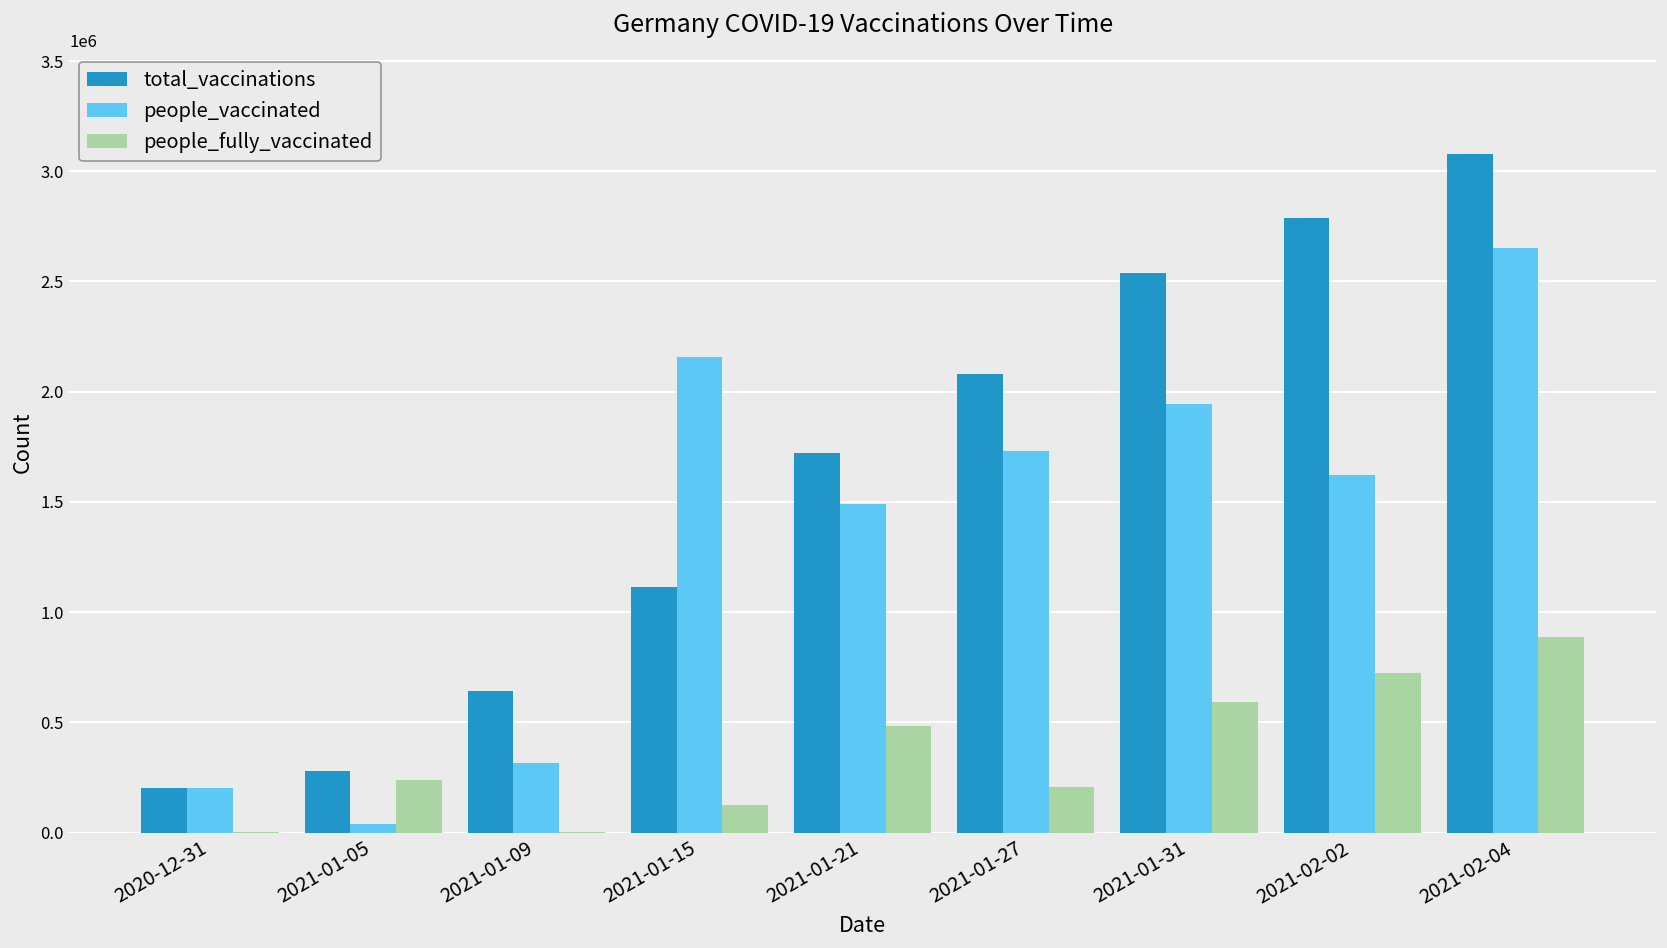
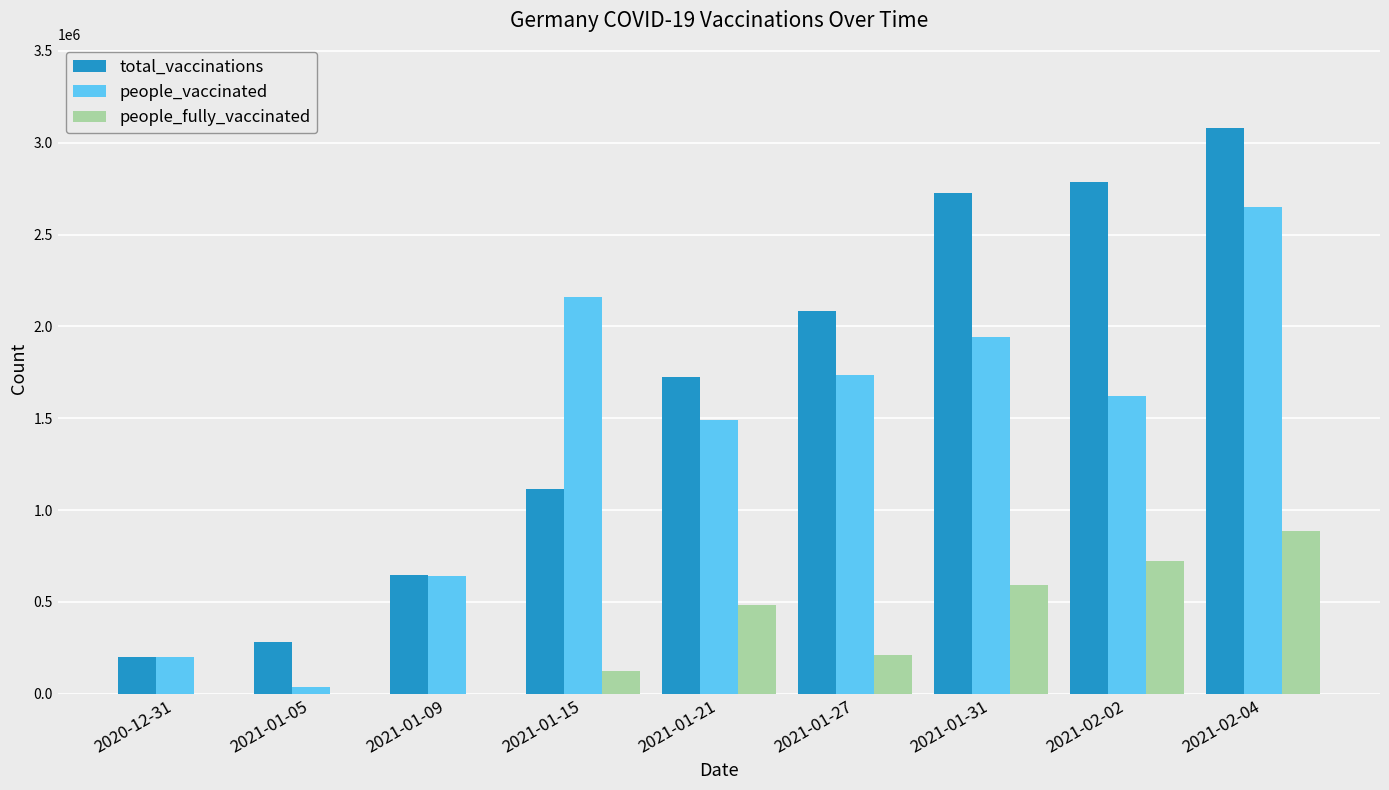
people_fully_vaccinated, 2021-01-05: 240000 -> 0
people_vaccinated, 2021-01-09: 310000 -> 640000
total_vaccinations, 2021-01-31: 2540000 -> 2730000
